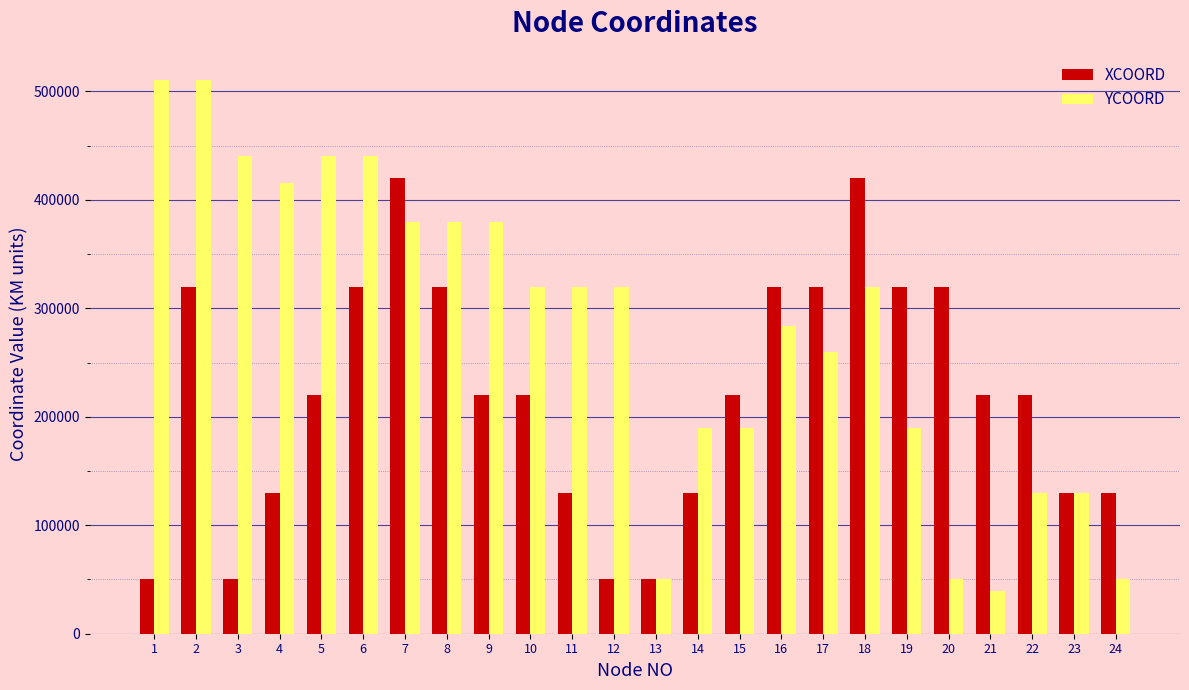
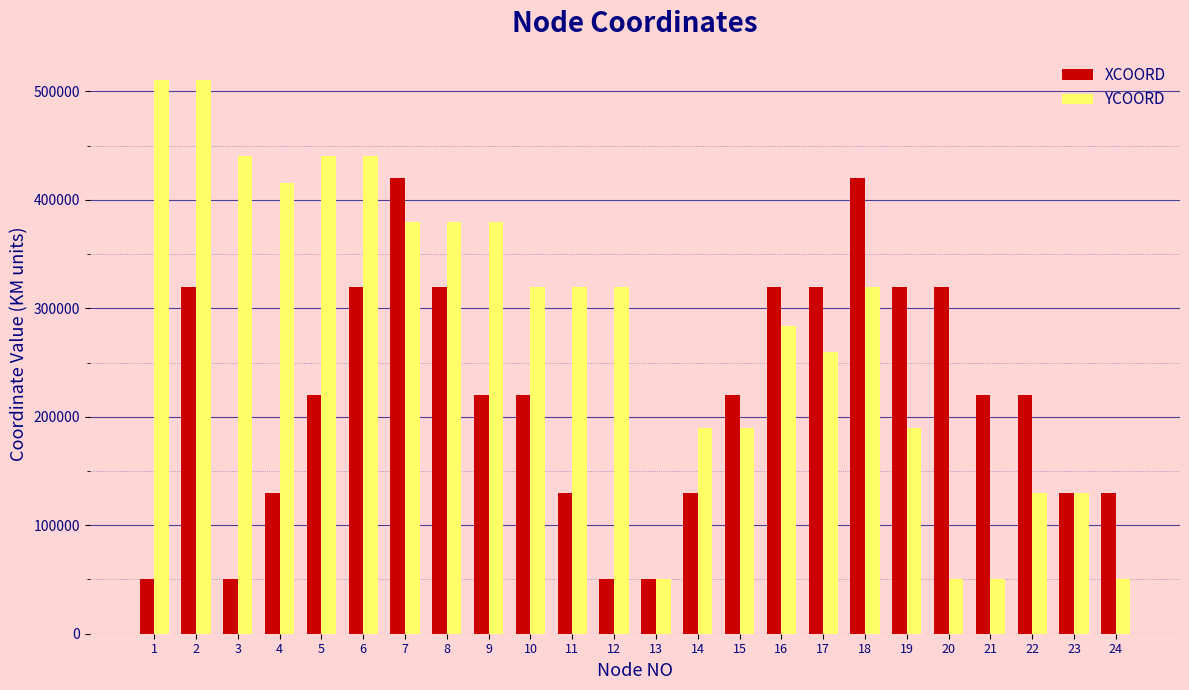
YCOORD, 21: 39000 -> 50000
